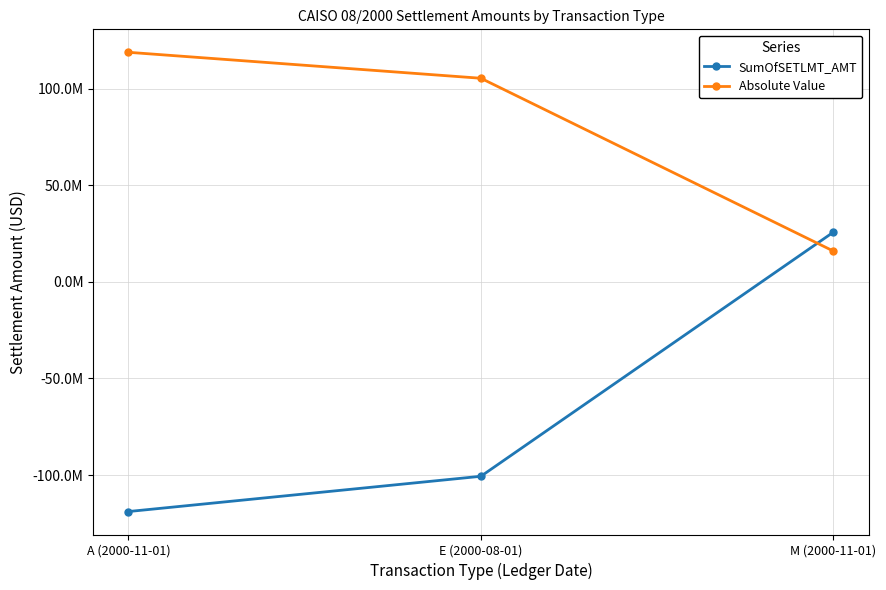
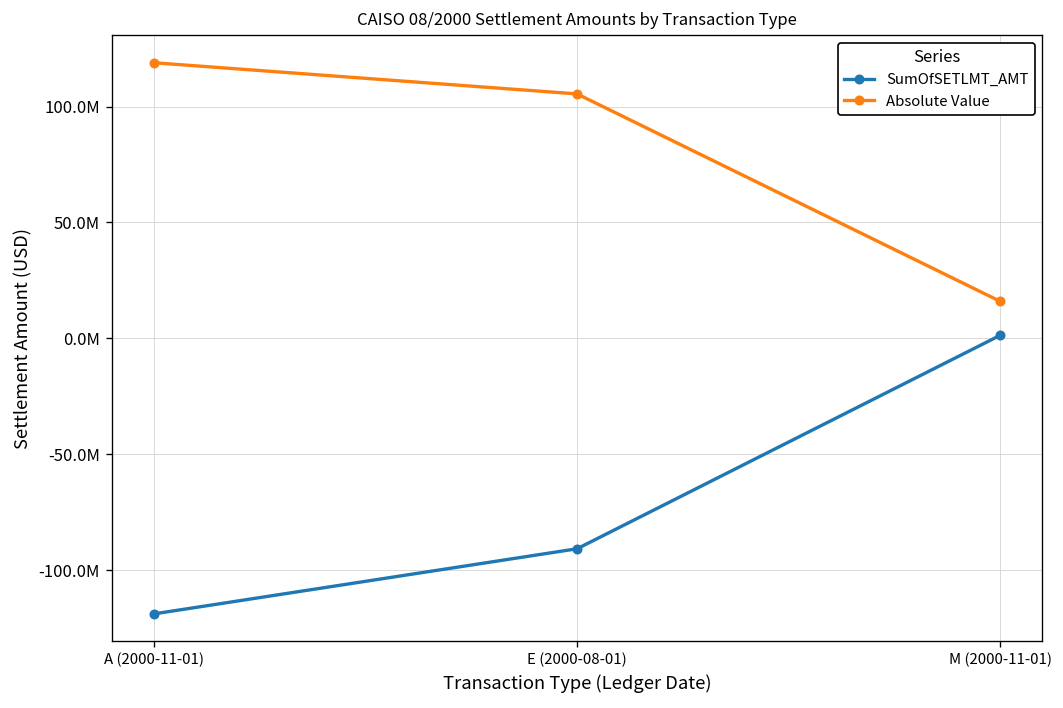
SumOfSETLMT_AMT, E (2000-08-01): -101000000 -> -91000000
SumOfSETLMT_AMT, M (2000-11-01): 26000000 -> 1000000
